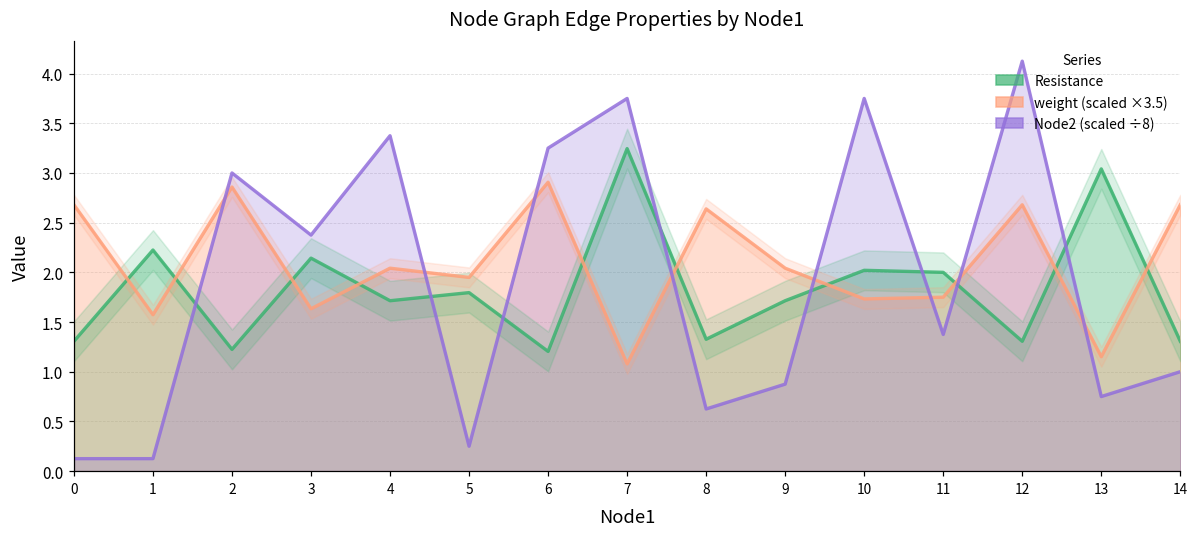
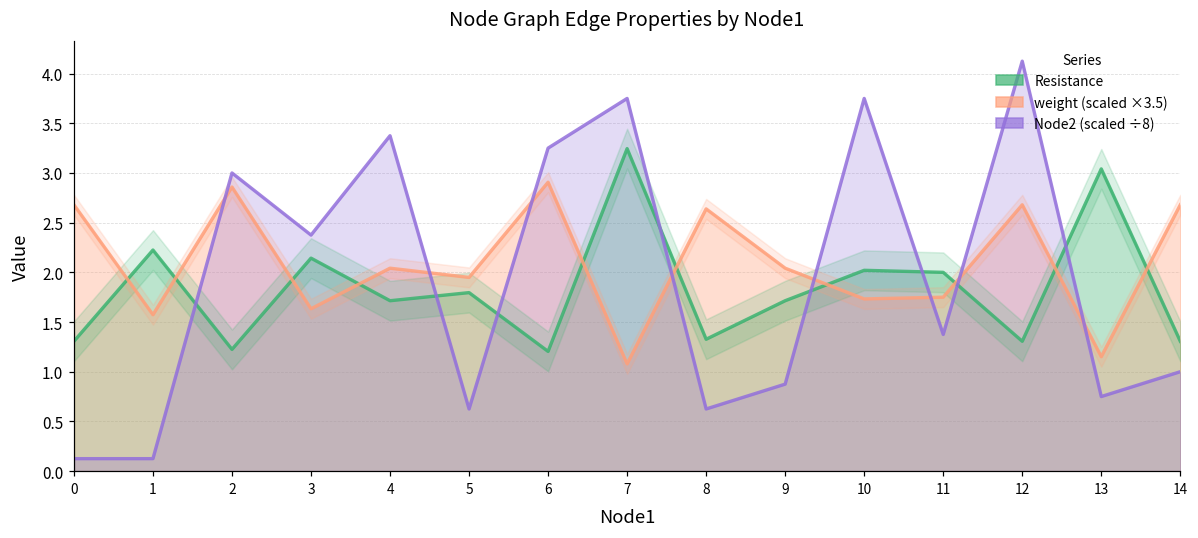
Node2 (scaled ÷8), 5: 0.3 -> 0.6
